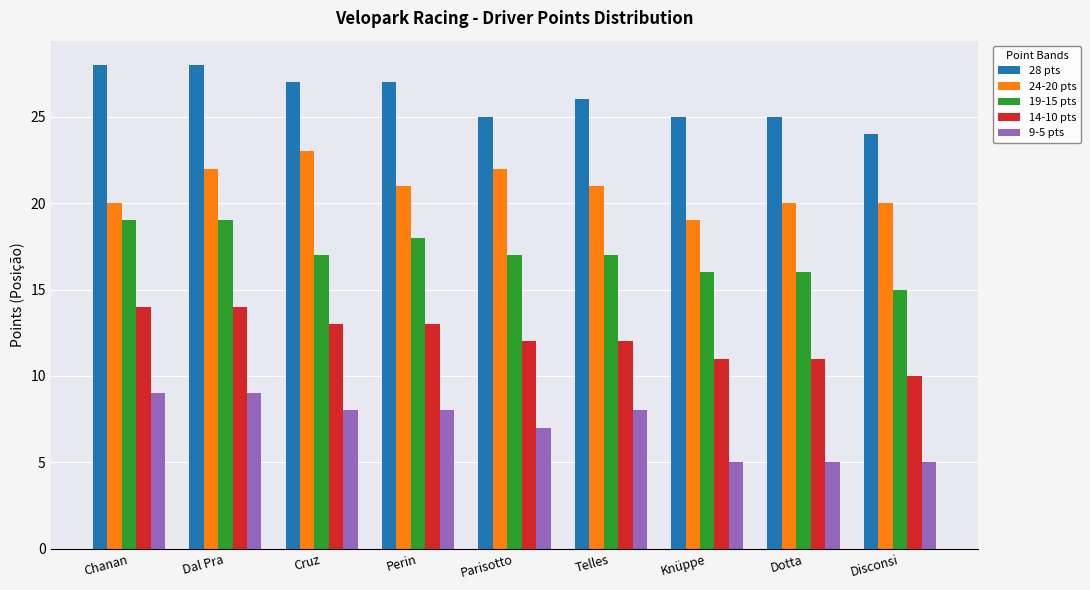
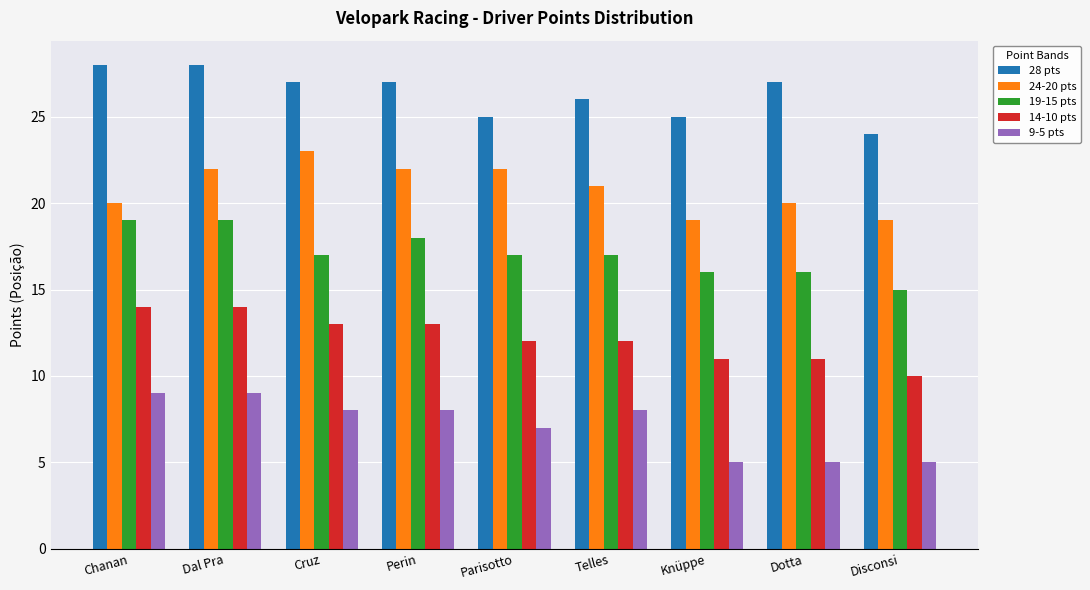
24-20 pts, Perin: 21 -> 22
28 pts, Dotta: 25 -> 27
24-20 pts, Disconsi: 20 -> 19
